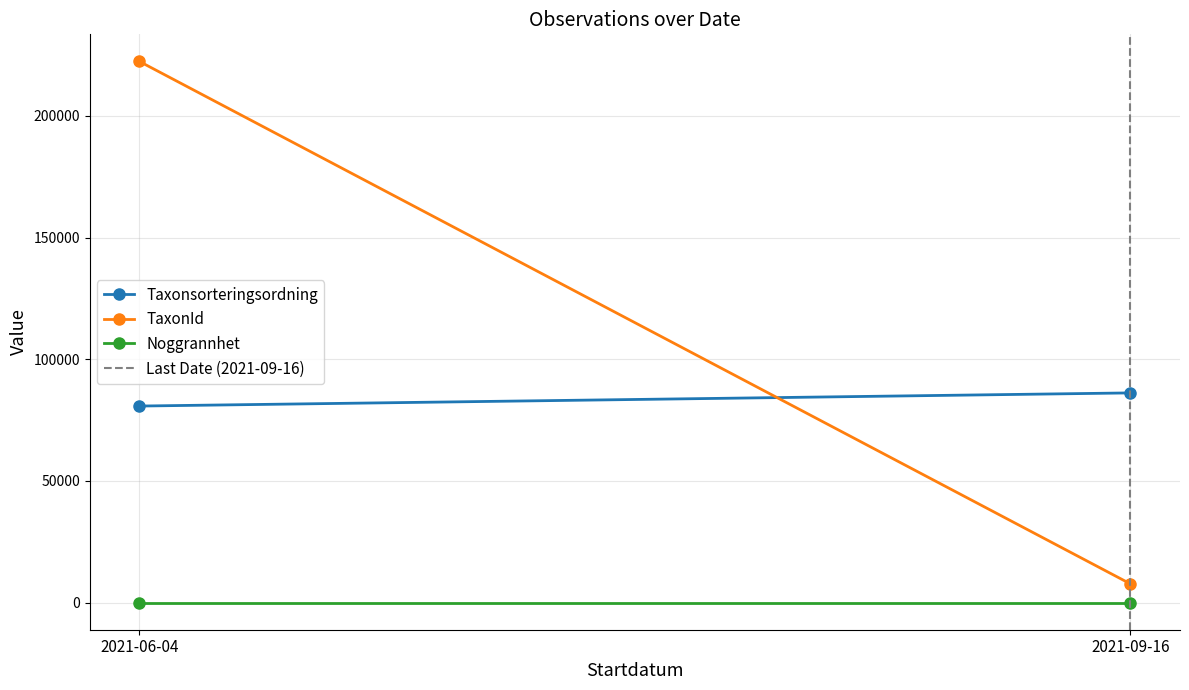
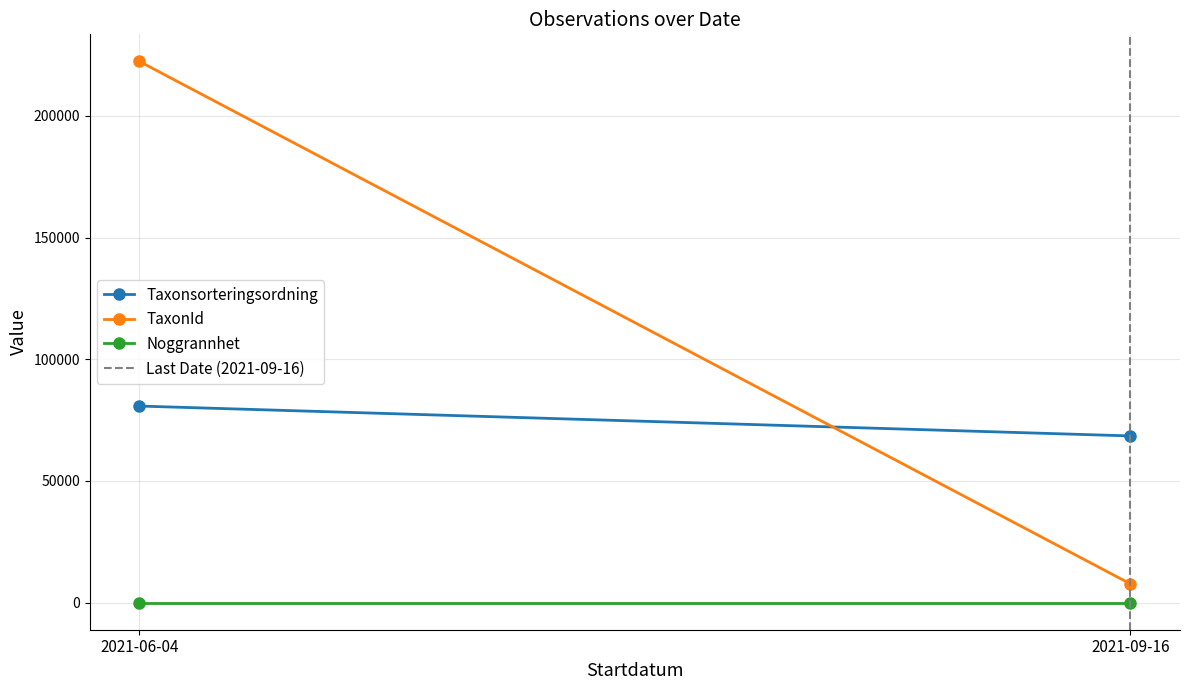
Taxonsorteringsordning, 2021-09-16: 86000 -> 69000
